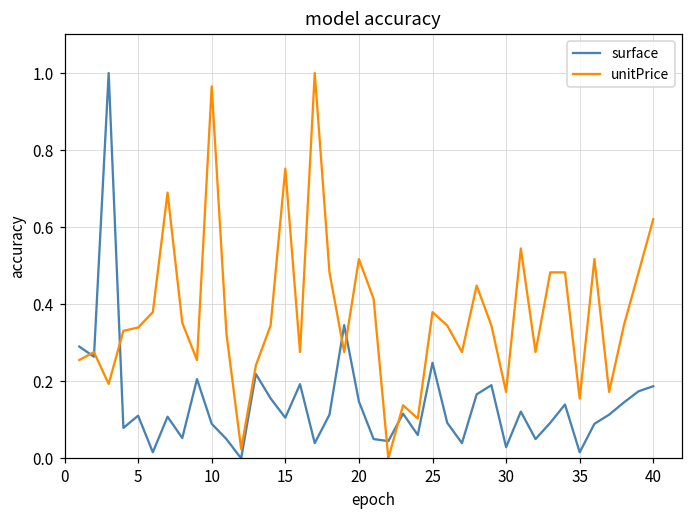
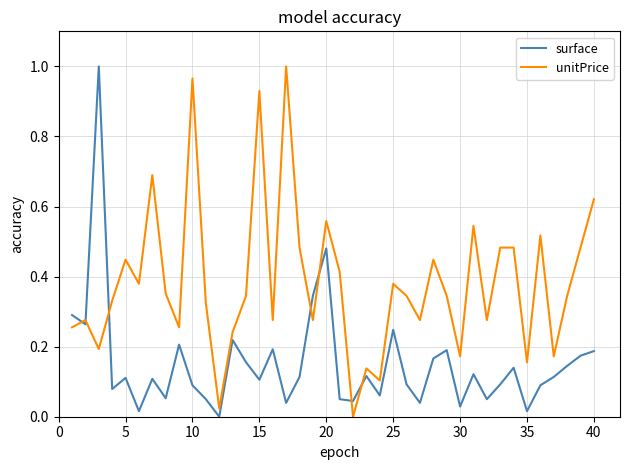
unitPrice, 5: 0.34 -> 0.45
unitPrice, 15: 0.75 -> 0.93
surface, 20: 0.15 -> 0.48
unitPrice, 20: 0.52 -> 0.56
